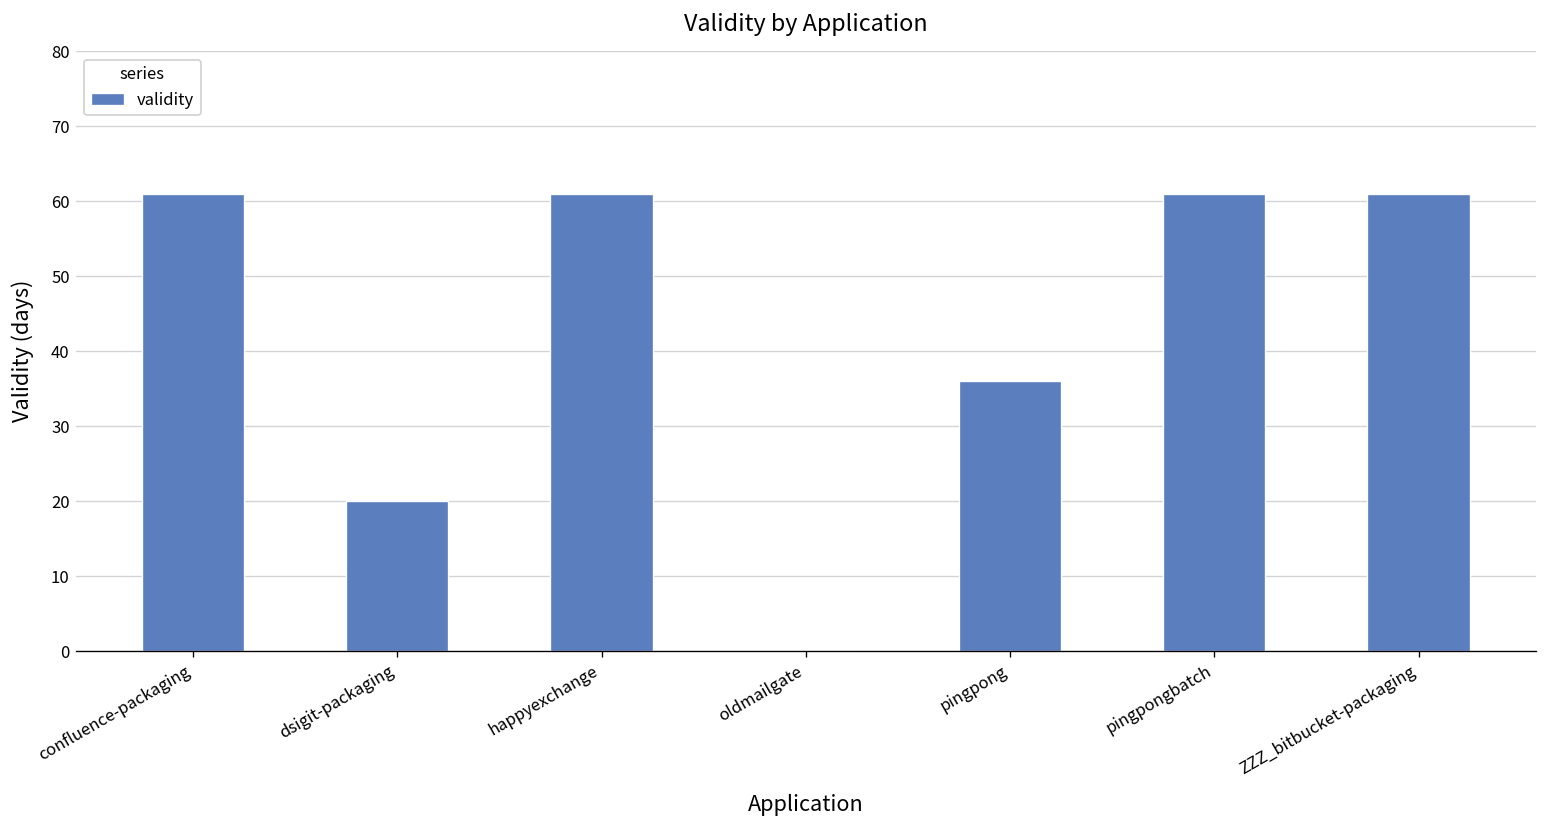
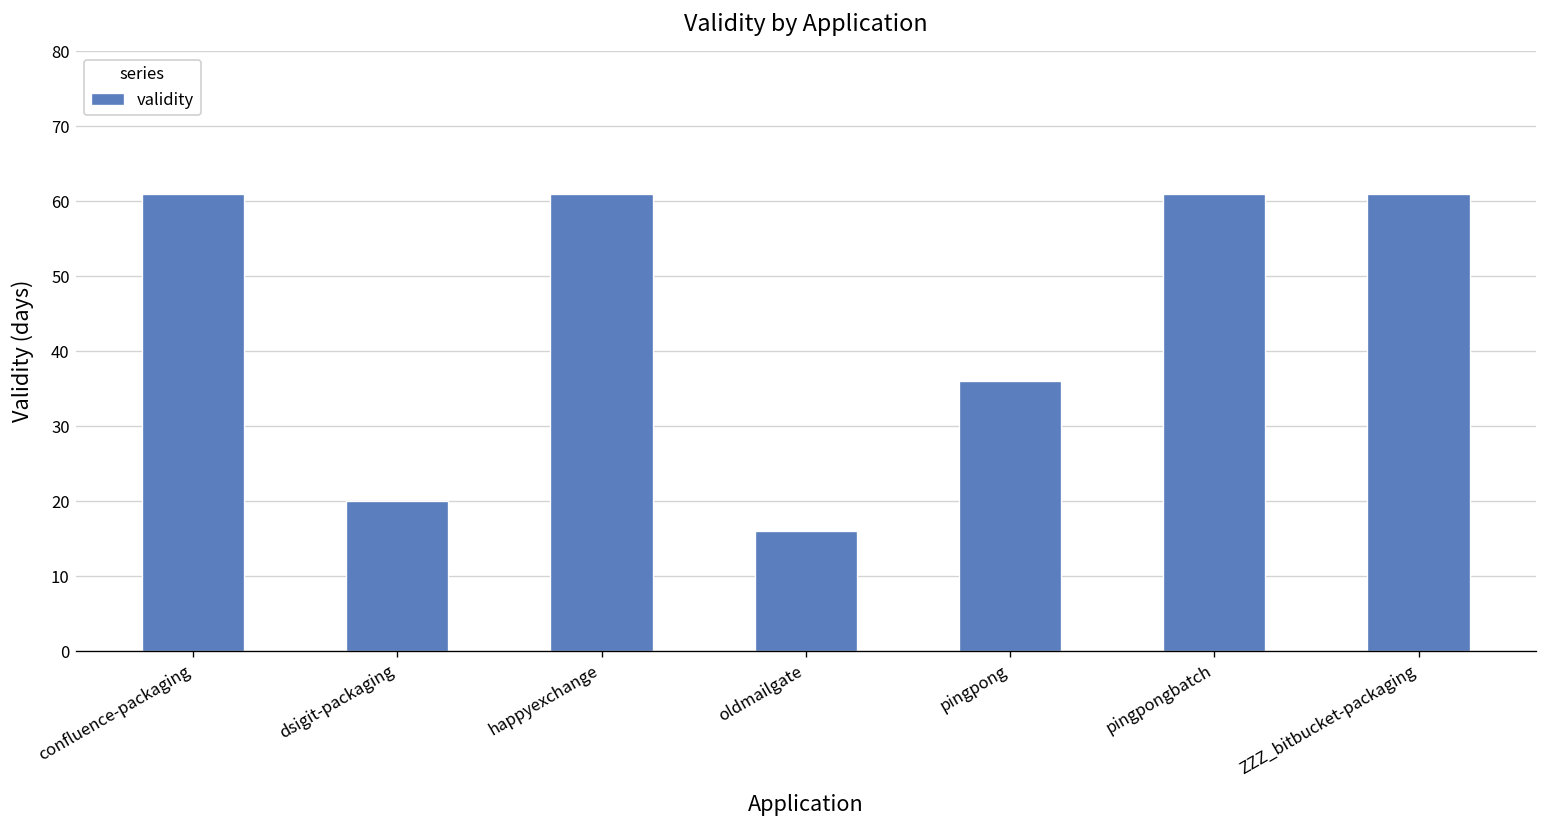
oldmailgate: 0 -> 16
